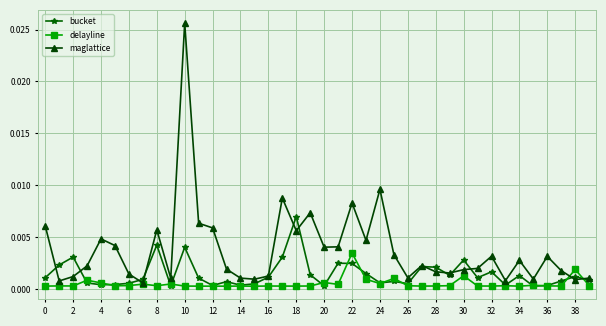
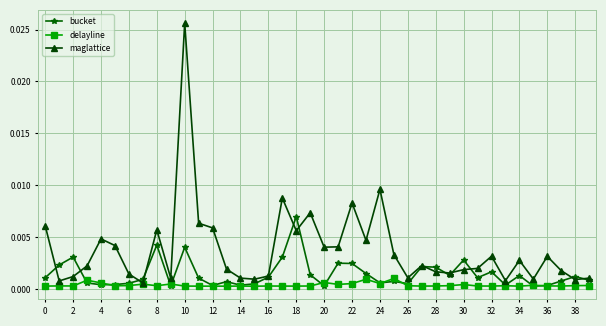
delayline, 22: 0.0035 -> 0.0005
delayline, 30: 0.0013 -> 0.0004
delayline, 38: 0.0019 -> 0.0003
